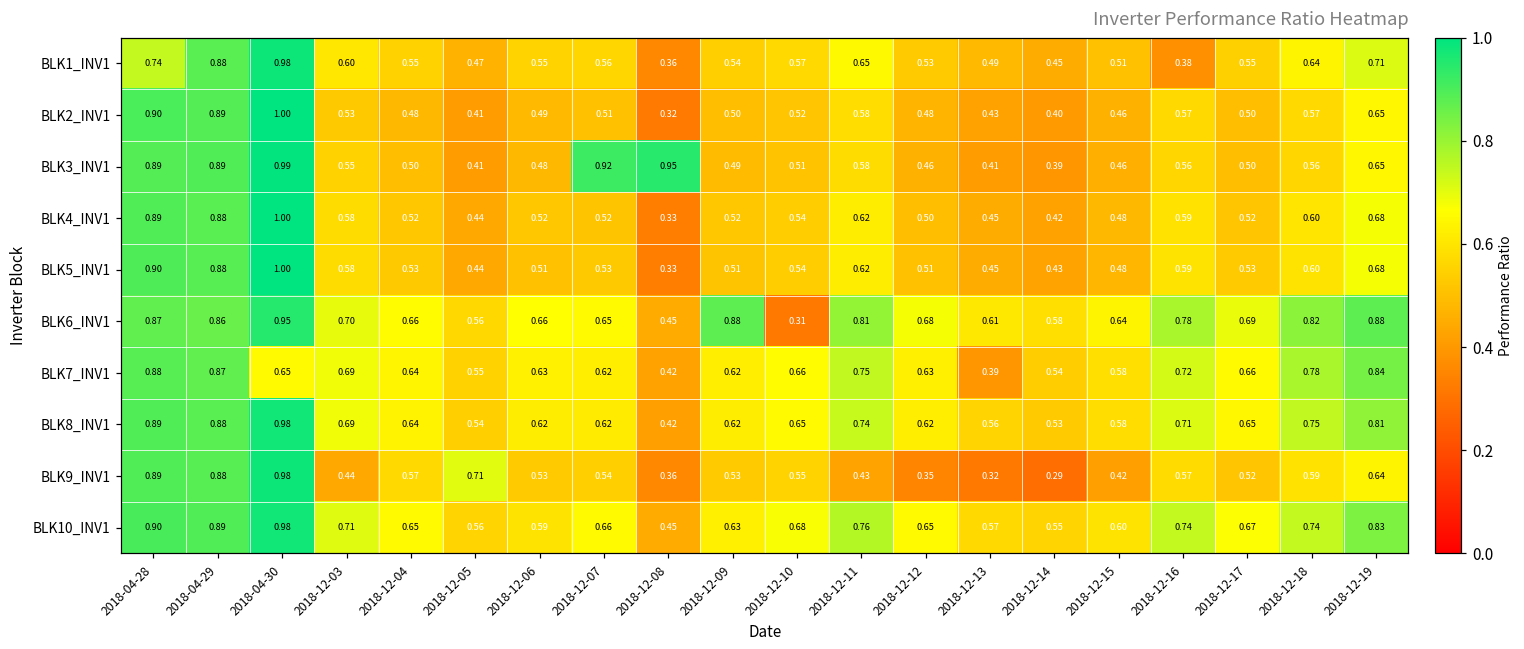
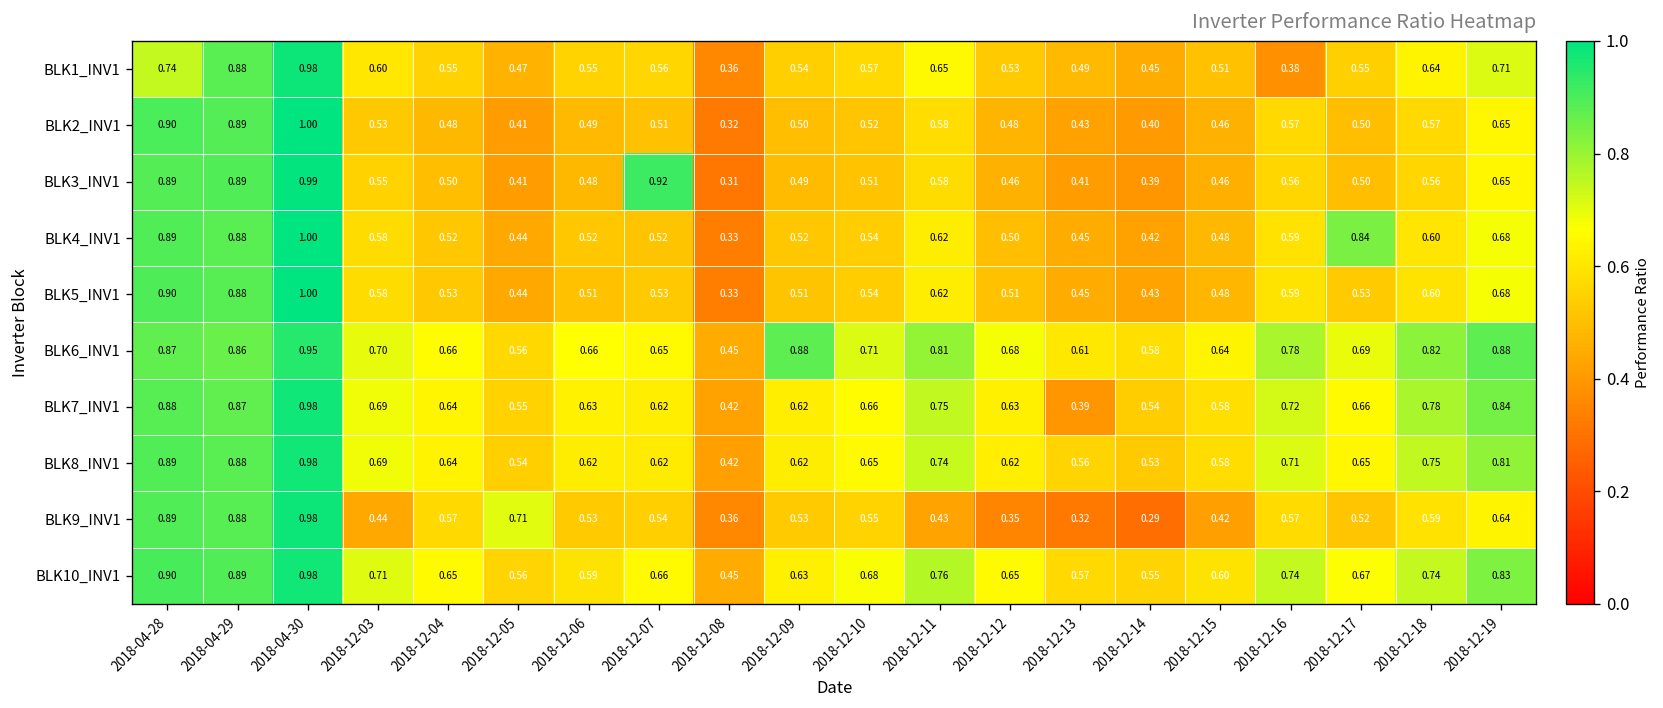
BLK3_INV1, 2018-12-08: 0.95 -> 0.31
BLK4_INV1, 2018-12-17: 0.52 -> 0.84
BLK6_INV1, 2018-12-10: 0.31 -> 0.71
BLK7_INV1, 2018-04-30: 0.65 -> 0.98
